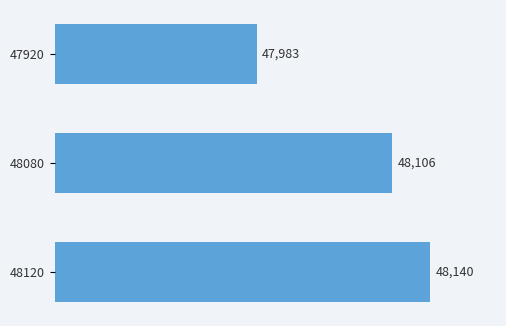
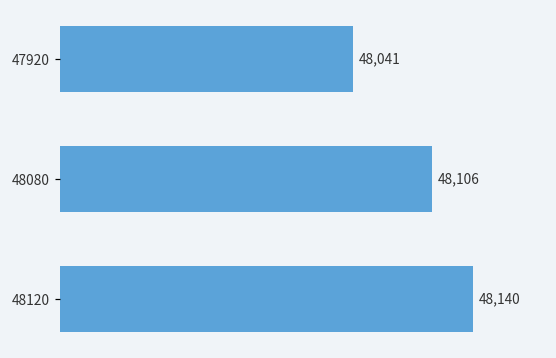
47920: 47,983 -> 48,041
